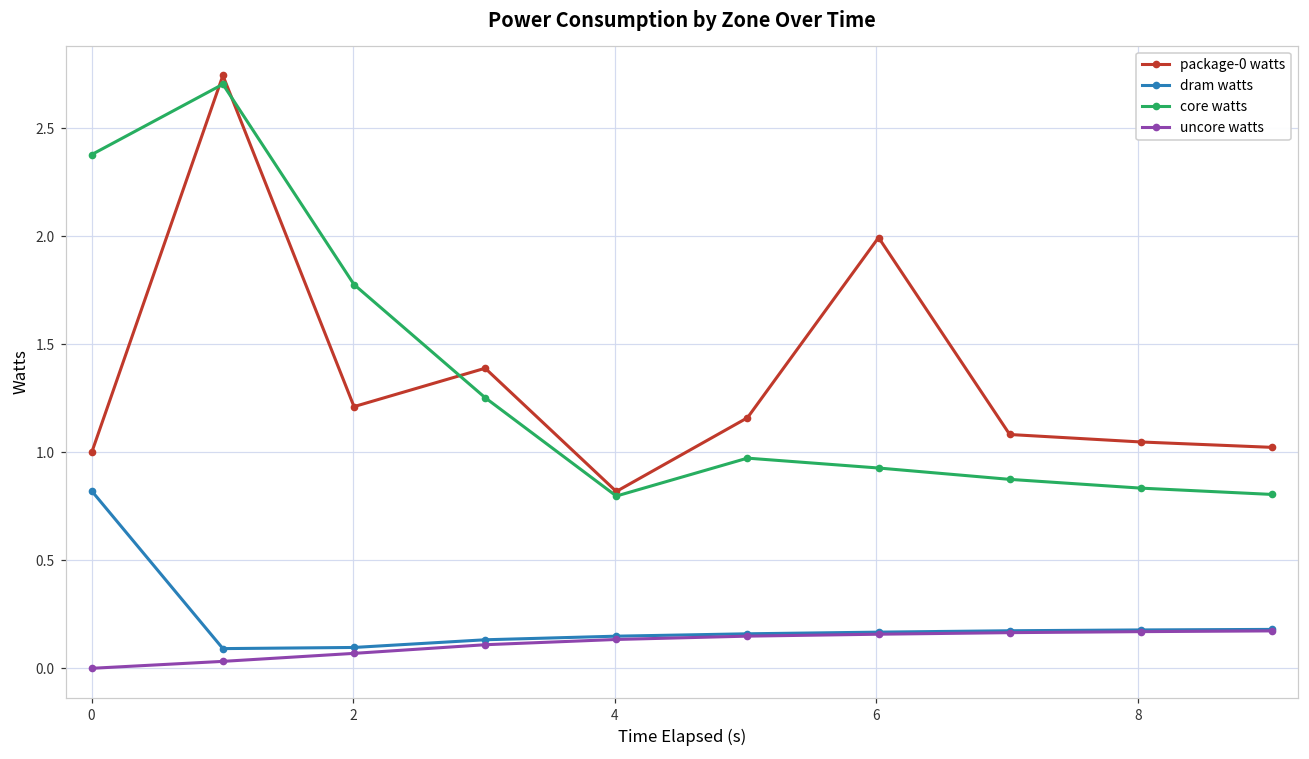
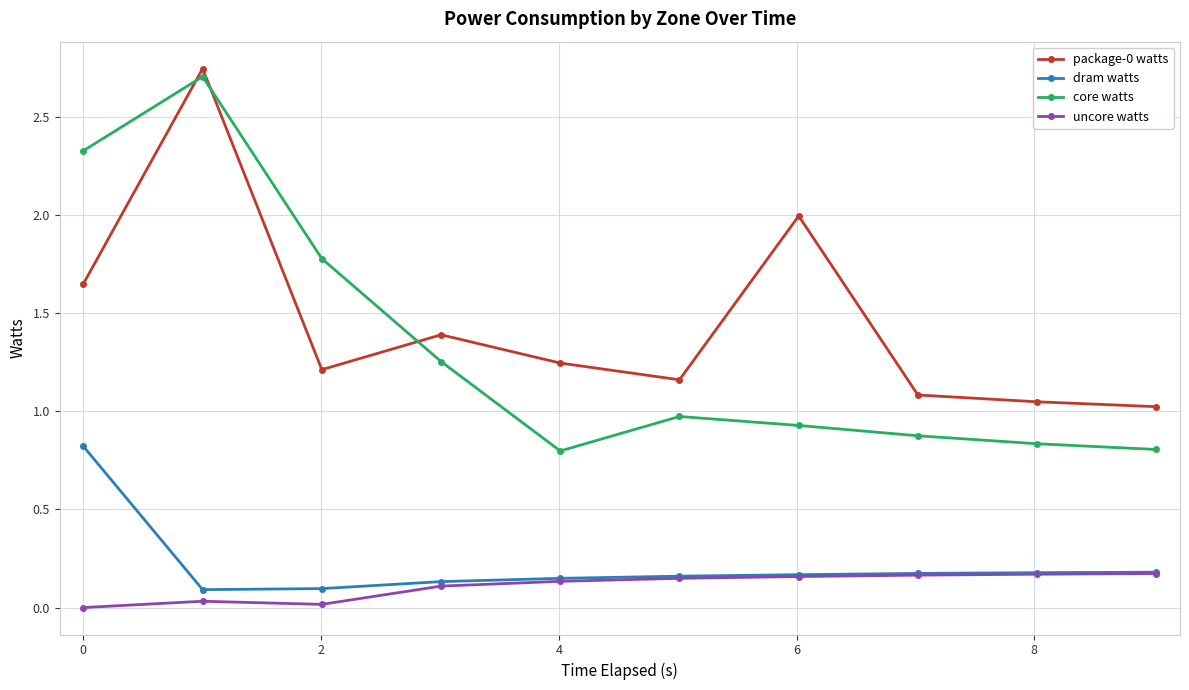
package-0 watts, 0: 1.00 -> 1.65
core watts, 0: 2.38 -> 2.33
uncore watts, 2: 0.07 -> 0.02
package-0 watts, 4: 0.82 -> 1.24
